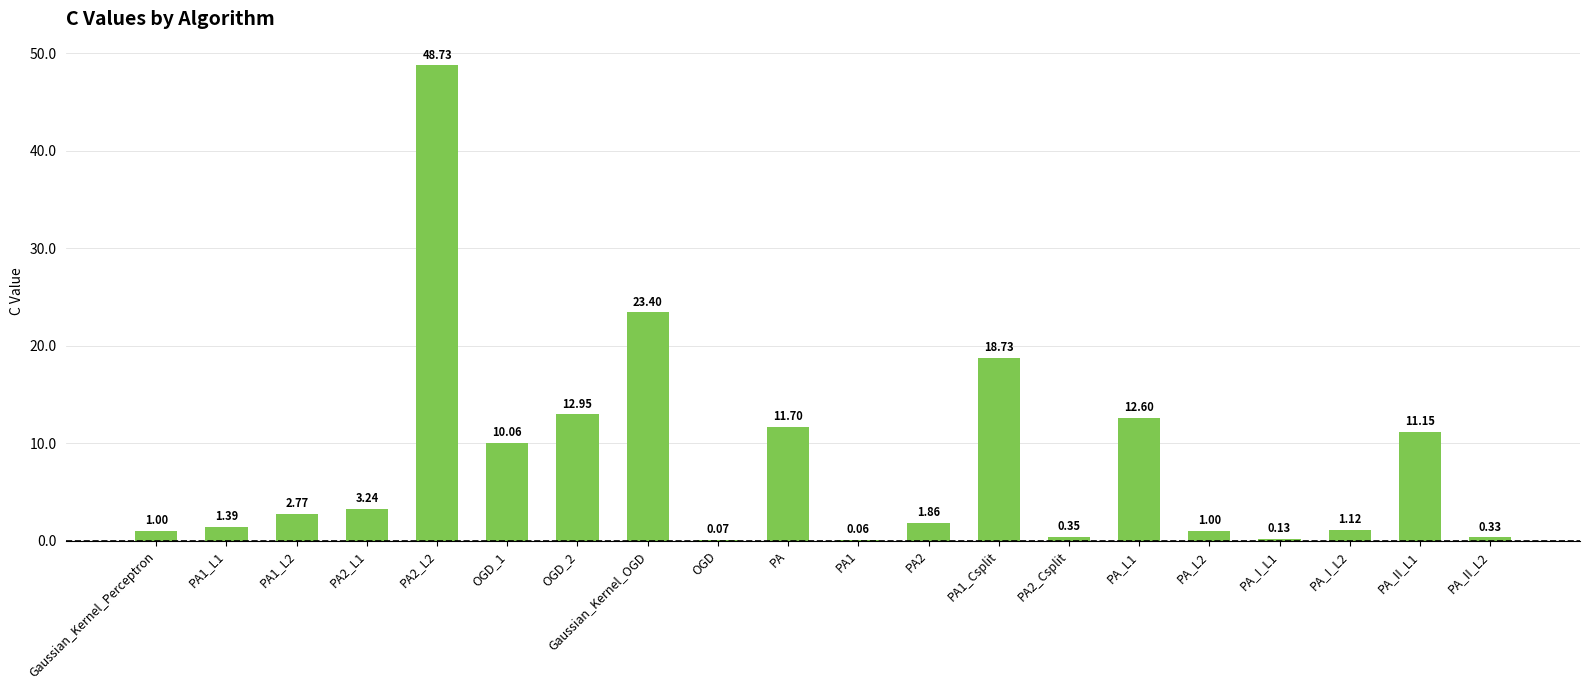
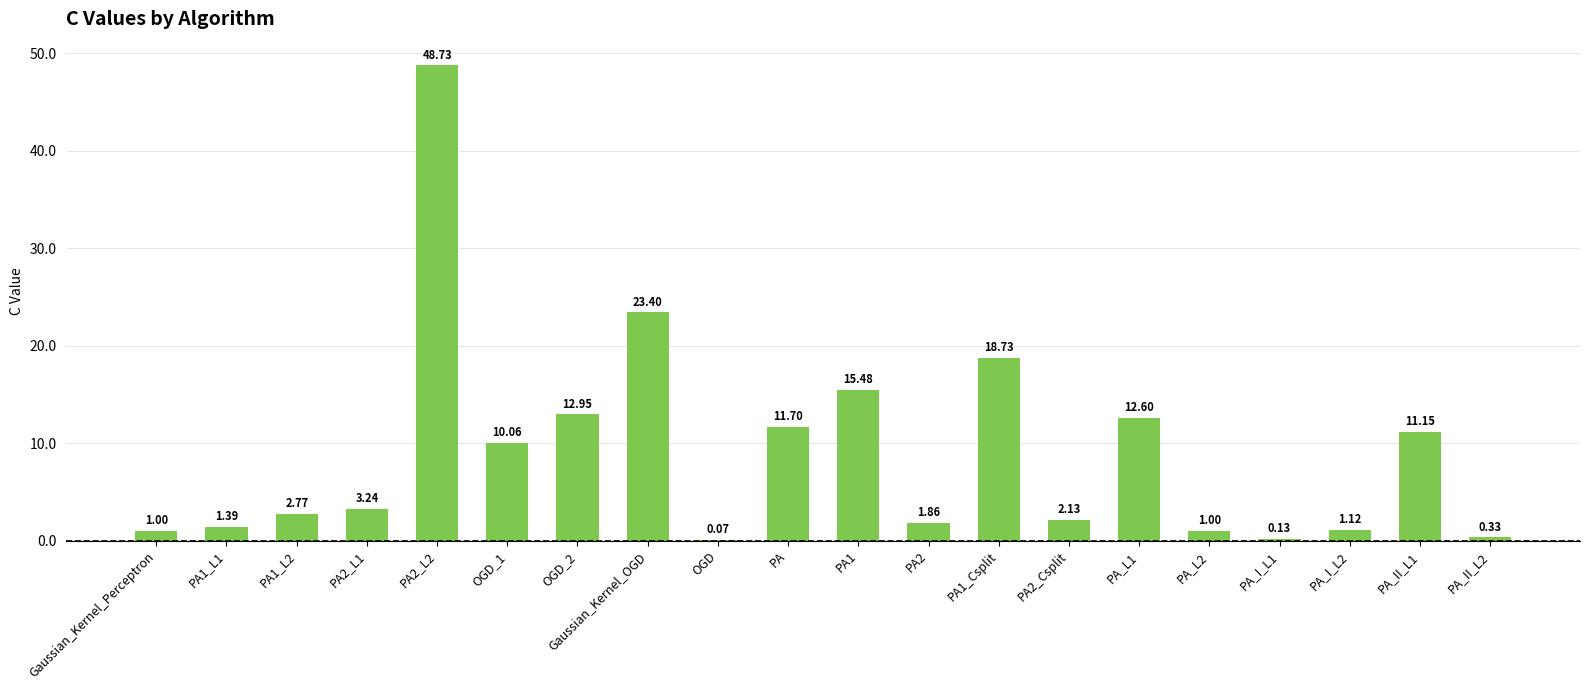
PA1: 0.06 -> 15.48
PA2_Csplit: 0.35 -> 2.13
